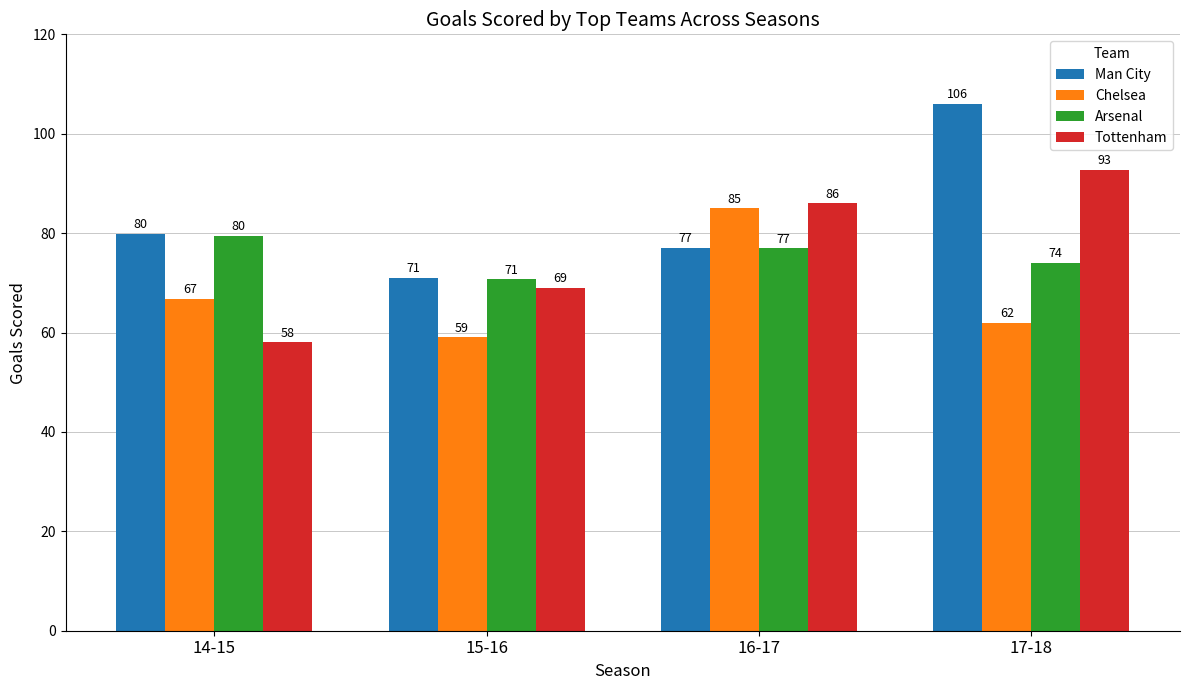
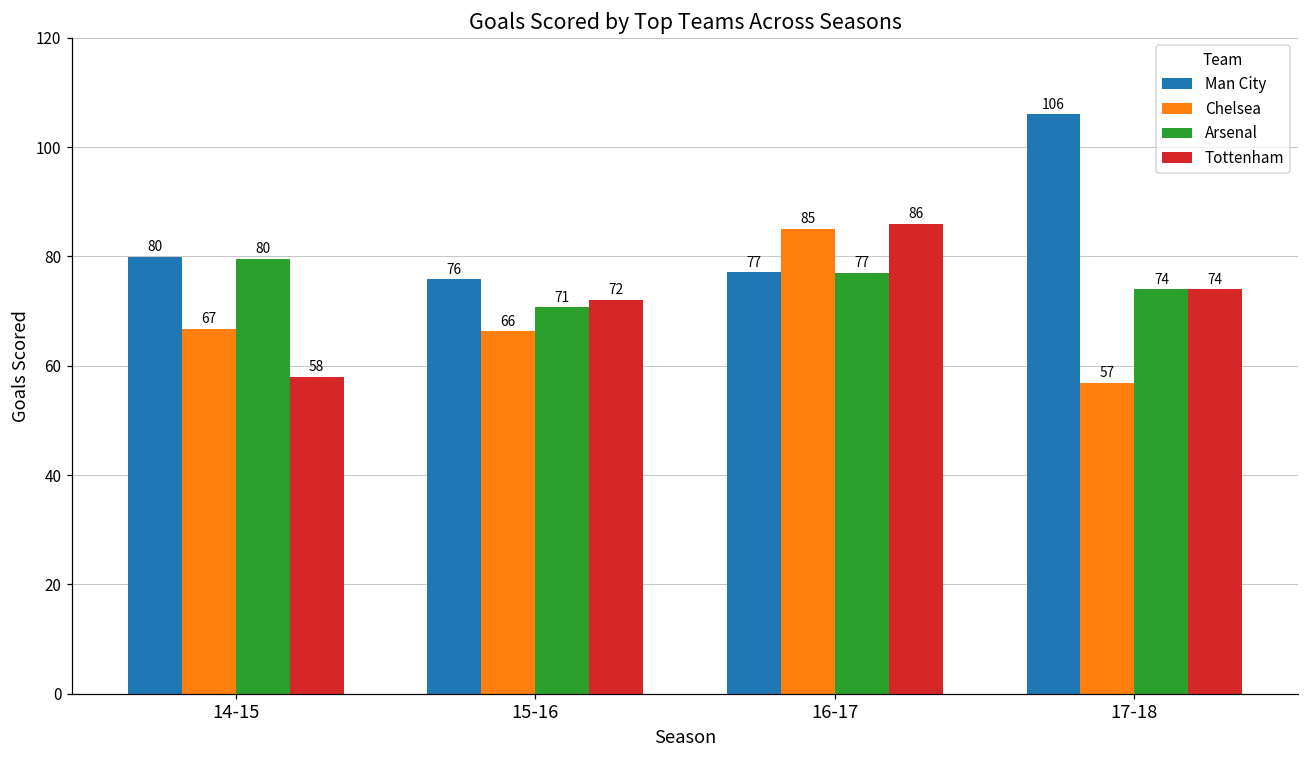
Man City, 15-16: 71 -> 76
Chelsea, 15-16: 59 -> 66
Tottenham, 15-16: 69 -> 72
Chelsea, 17-18: 62 -> 57
Tottenham, 17-18: 93 -> 74
